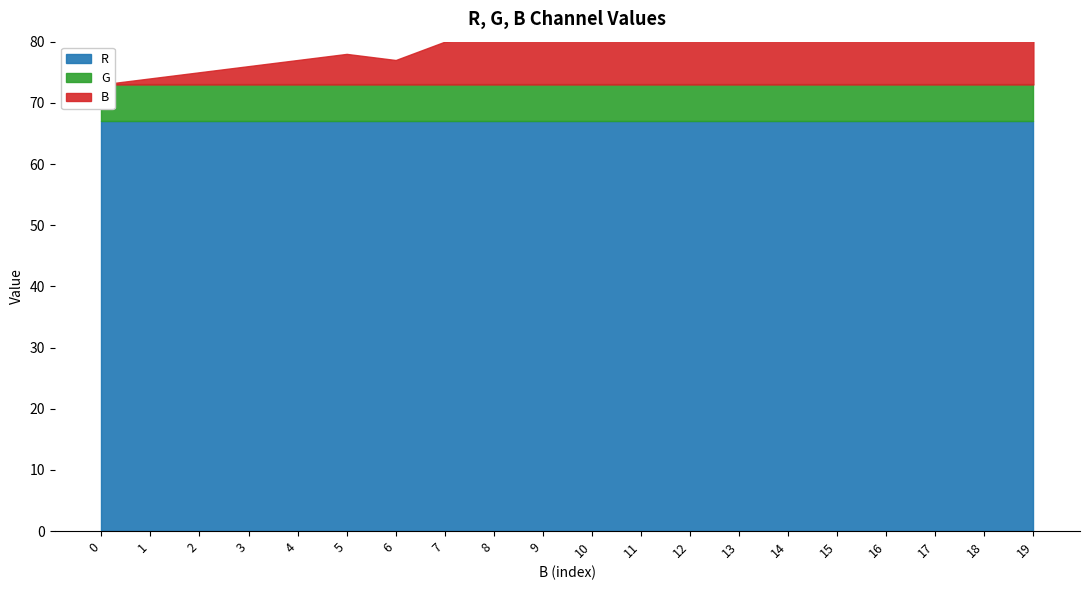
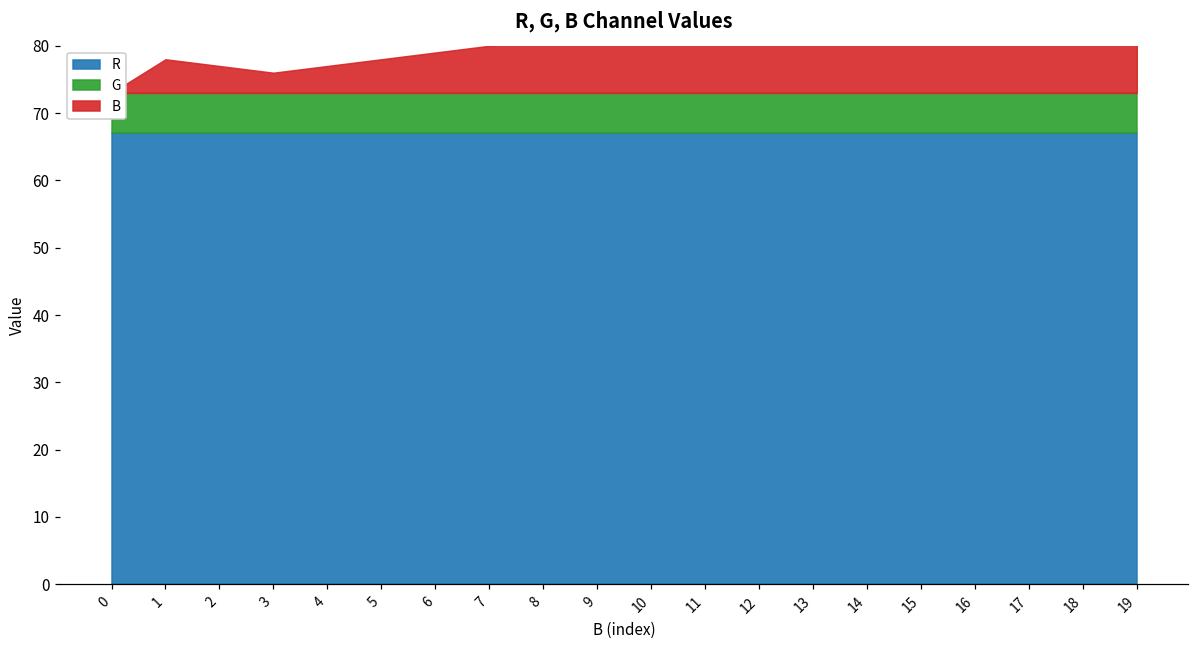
B, 1: 1 -> 5
B, 2: 2 -> 4
B, 6: 4 -> 6
